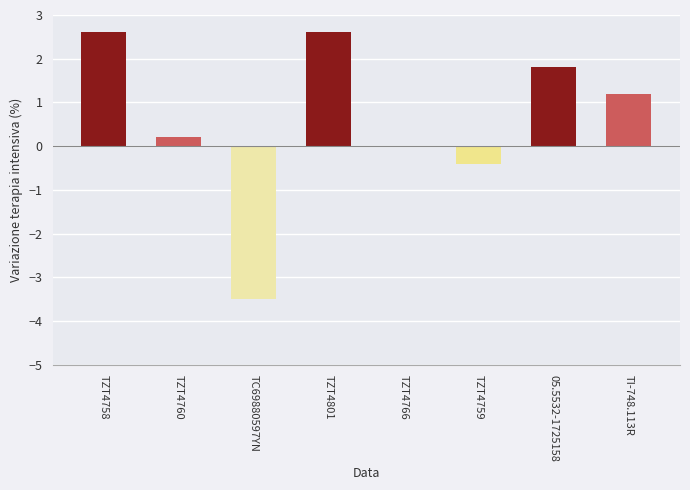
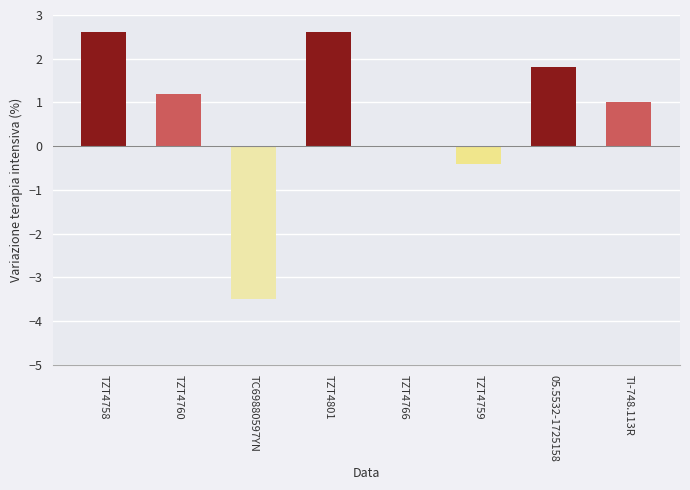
TZT4760: 0.2 -> 1.2
TI-748.113R: 1.2 -> 1.0
